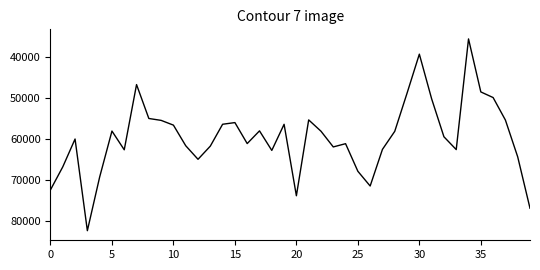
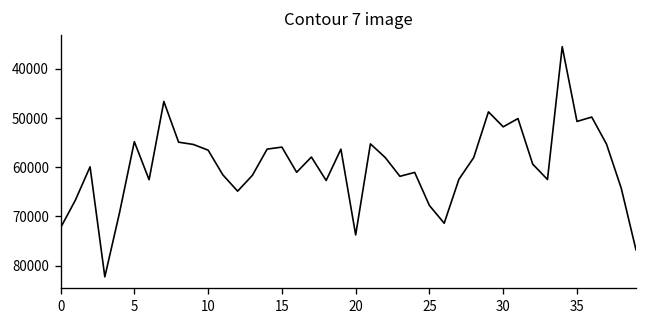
5: 58000 -> 55000
30: 39000 -> 52000
35: 48000 -> 51000
